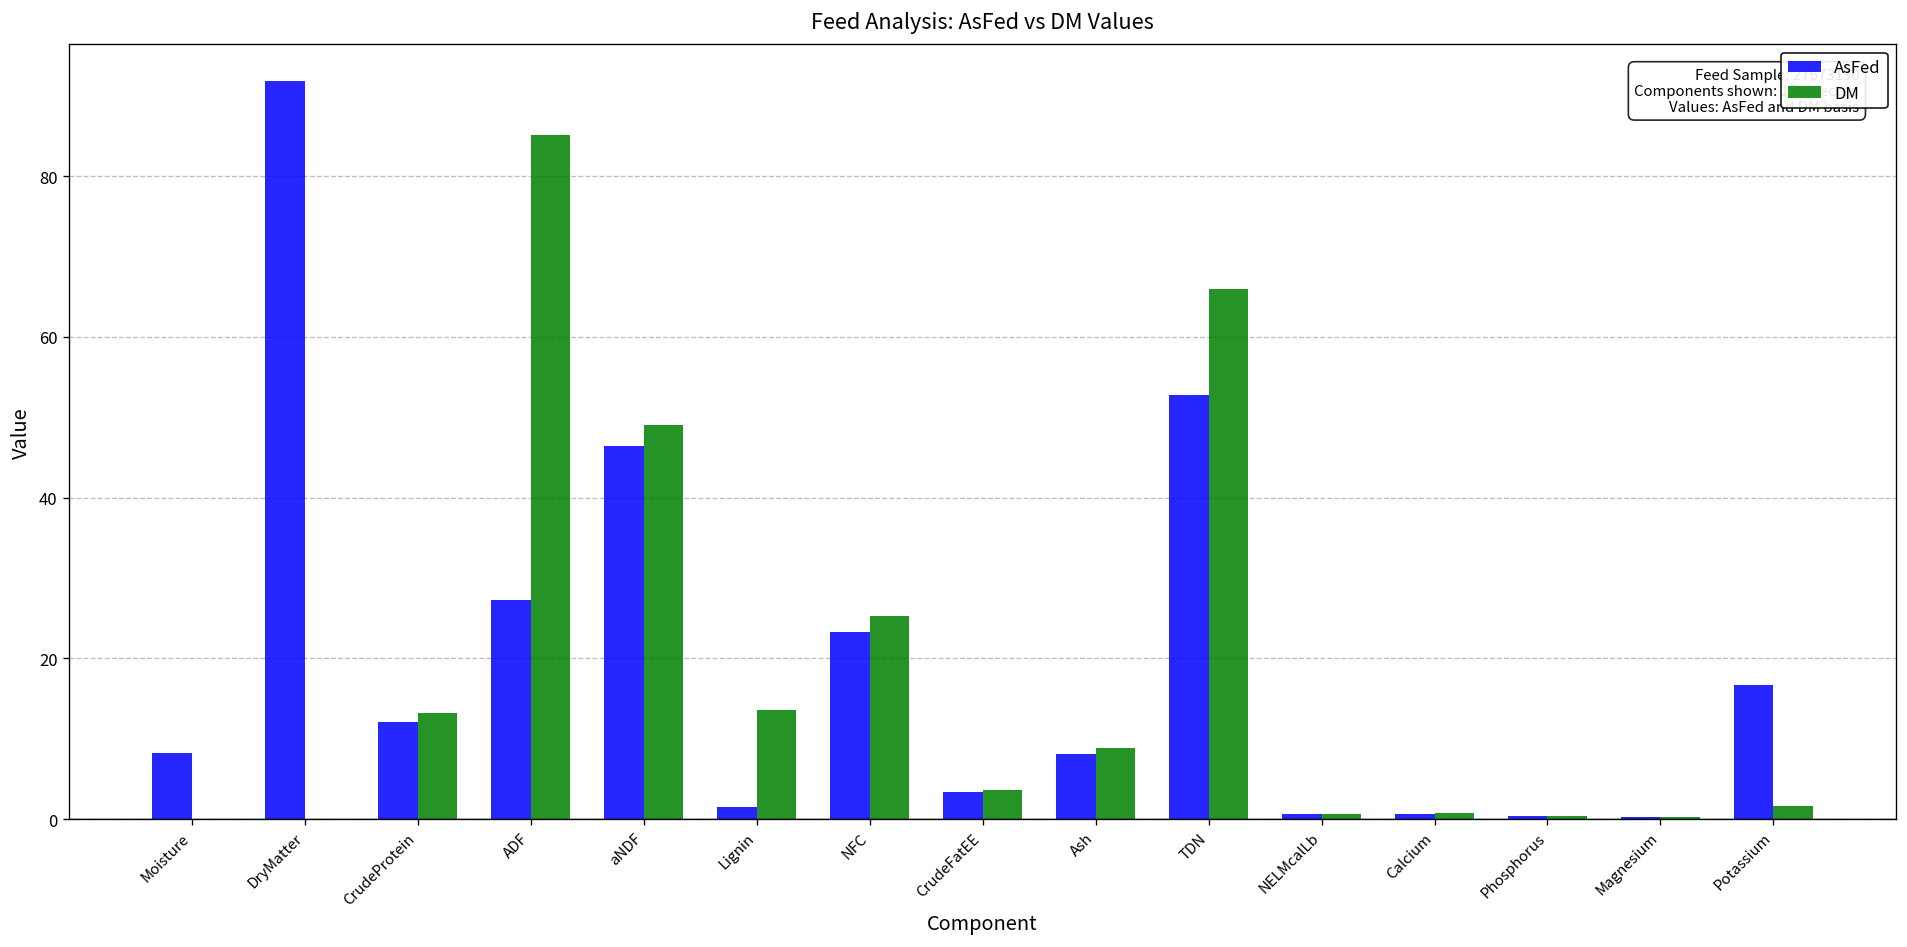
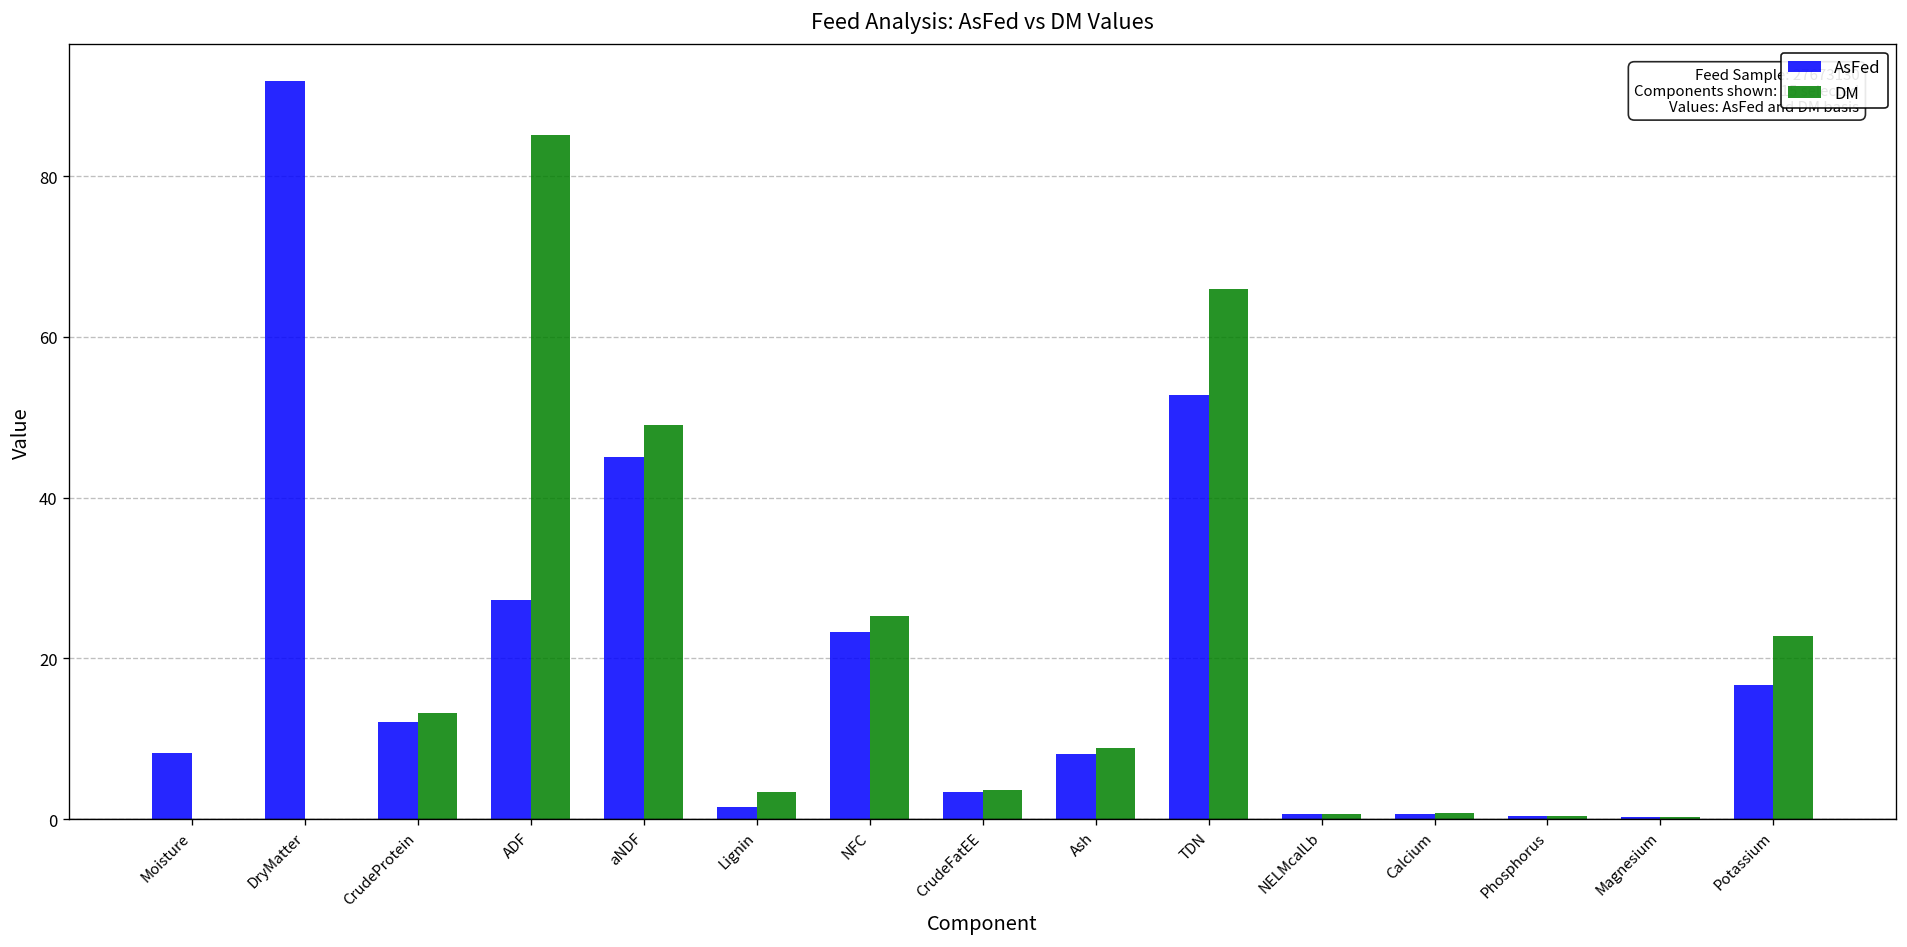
AsFed, aNDF: 46 -> 45
DM, Lignin: 14 -> 3
DM, Potassium: 2 -> 23
